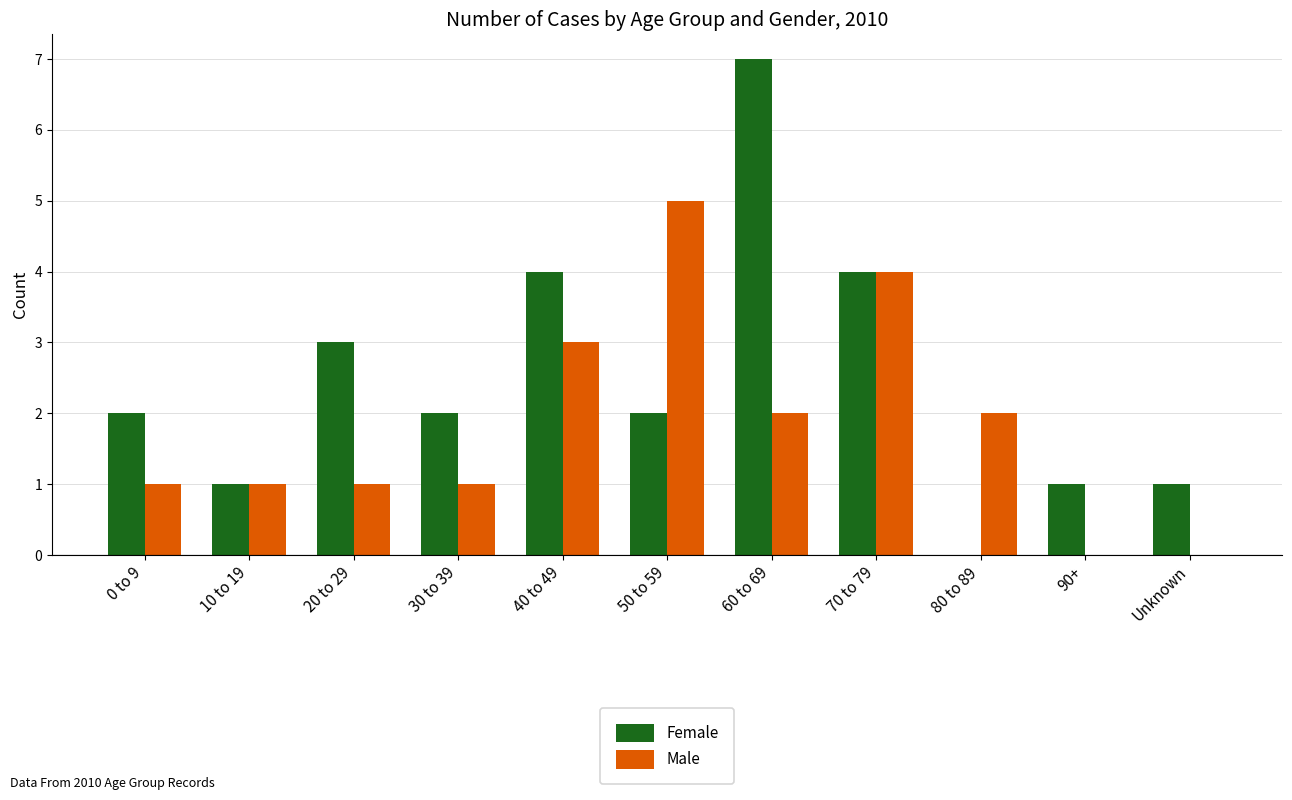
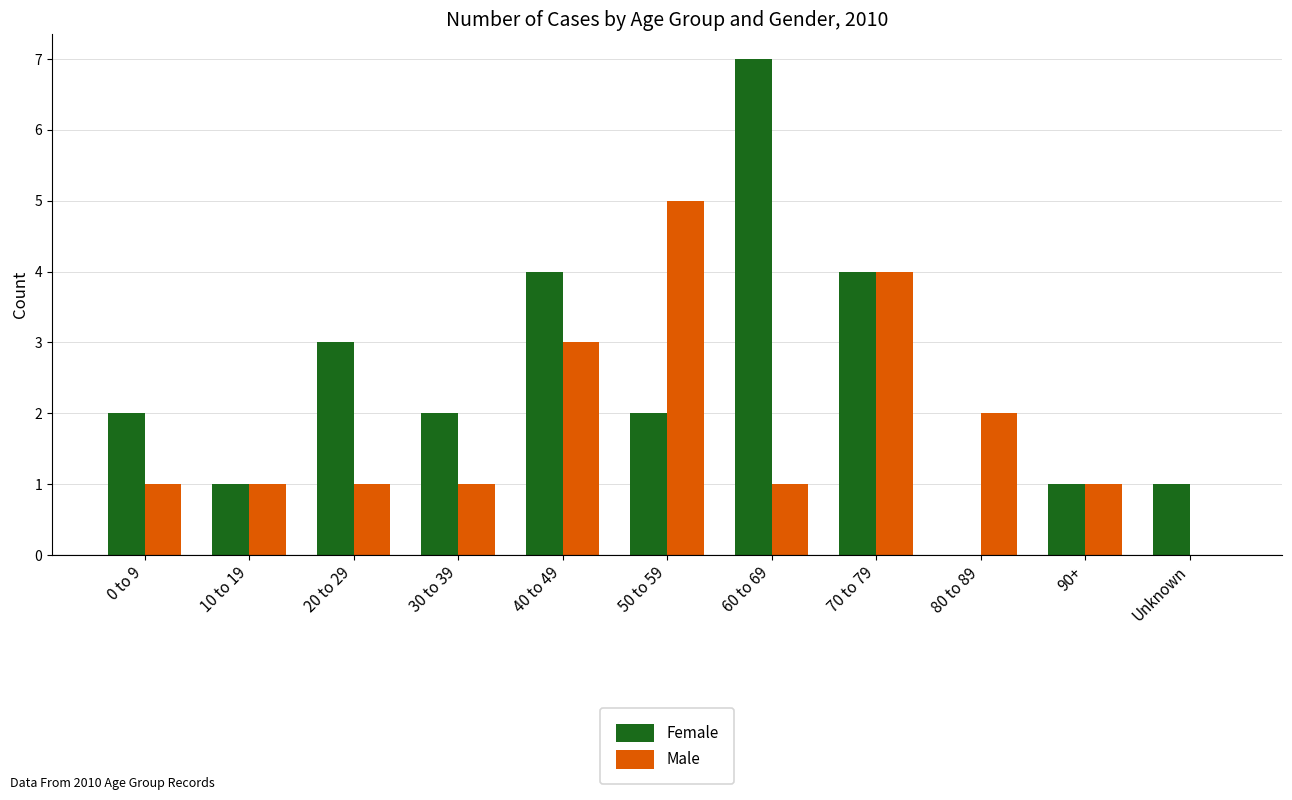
Male, 60 to 69: 2 -> 1
Male, 90+: 0 -> 1
